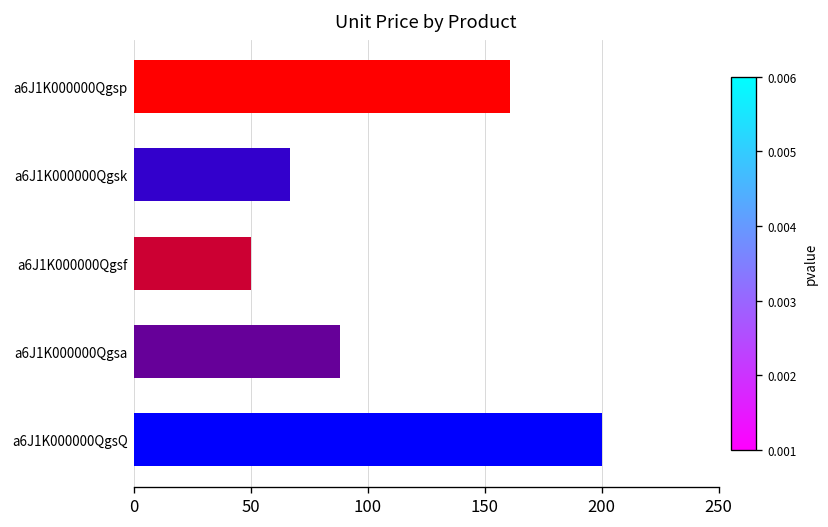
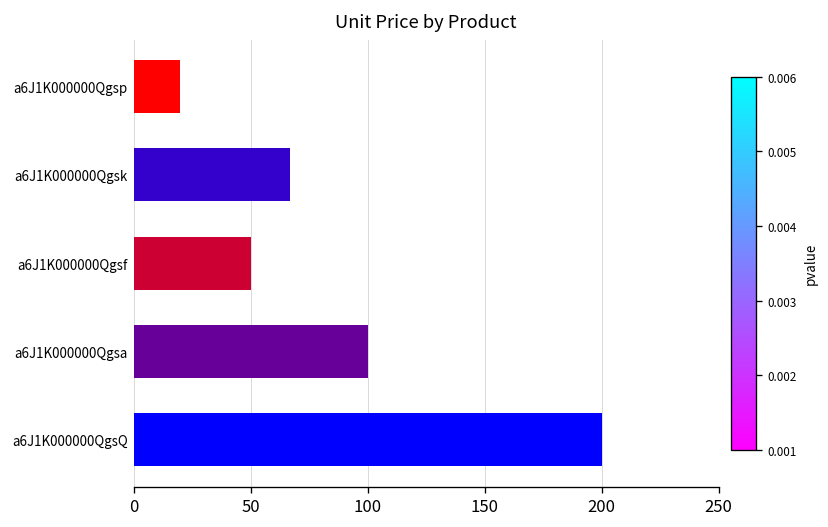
a6J1K000000Qgsp: 161 -> 20
a6J1K000000Qgsa: 88 -> 100
